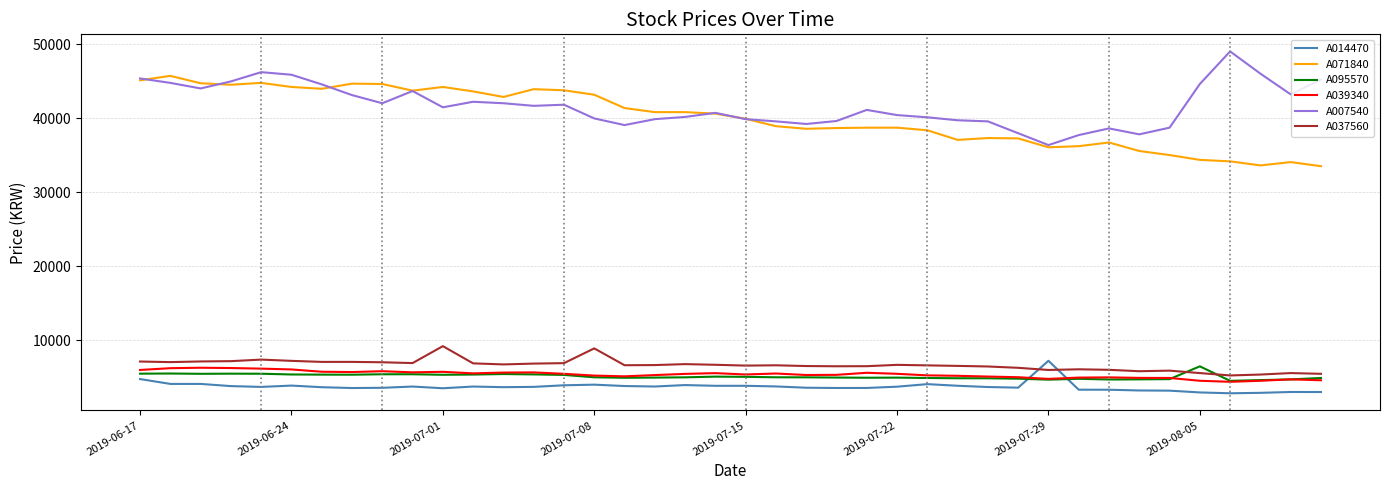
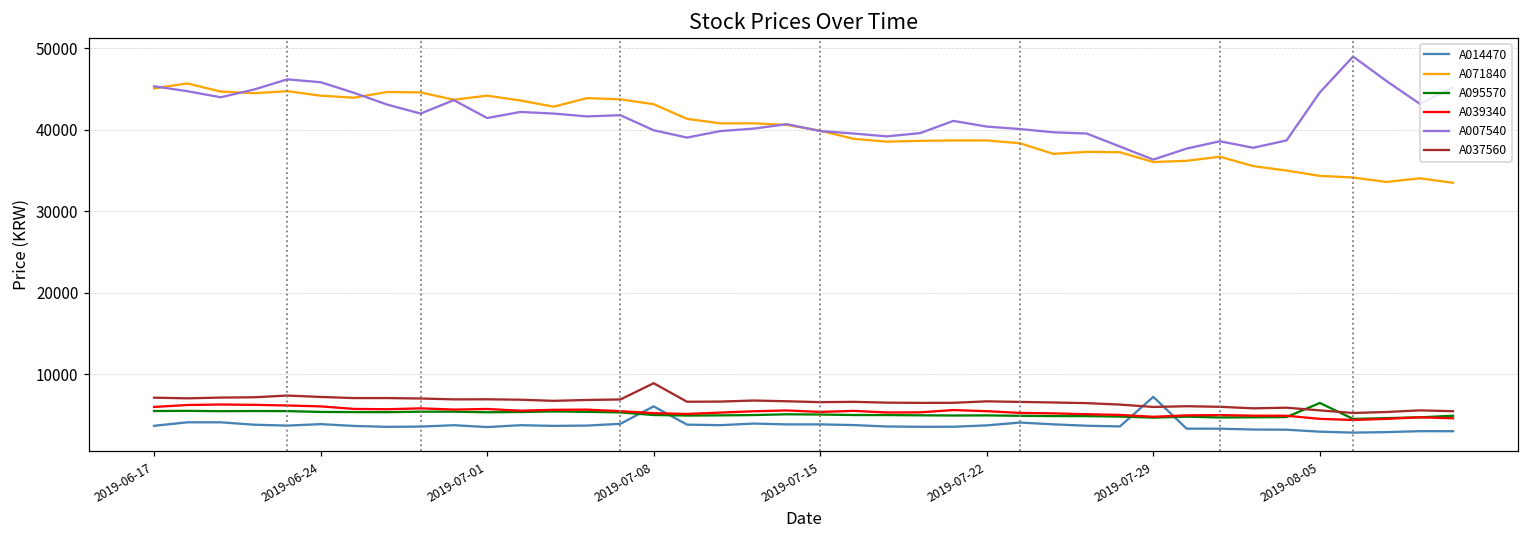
A014470, 2019-06-17: 5000 -> 4000
A037560, 2019-07-01: 9000 -> 7000
A014470, 2019-07-08: 4000 -> 6000
